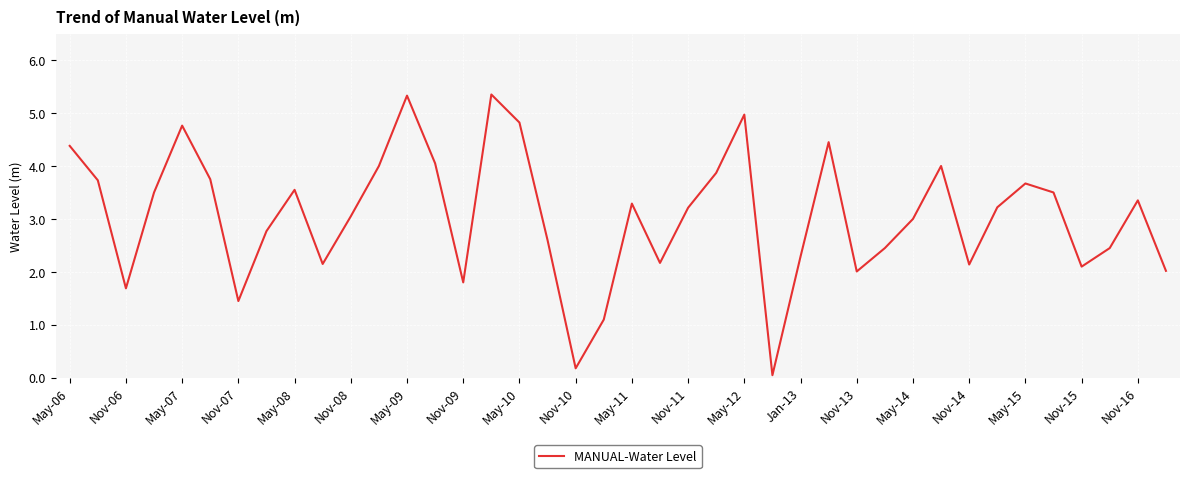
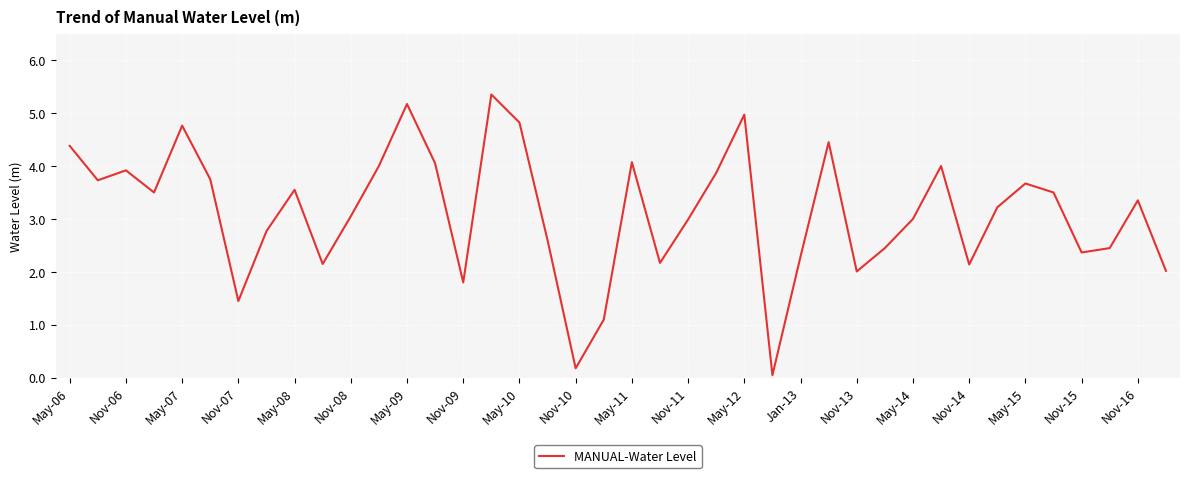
Nov-06: 1.7 -> 3.9
May-09: 5.3 -> 5.2
May-11: 3.3 -> 4.1
Nov-11: 3.2 -> 3.0
Nov-15: 2.1 -> 2.4
